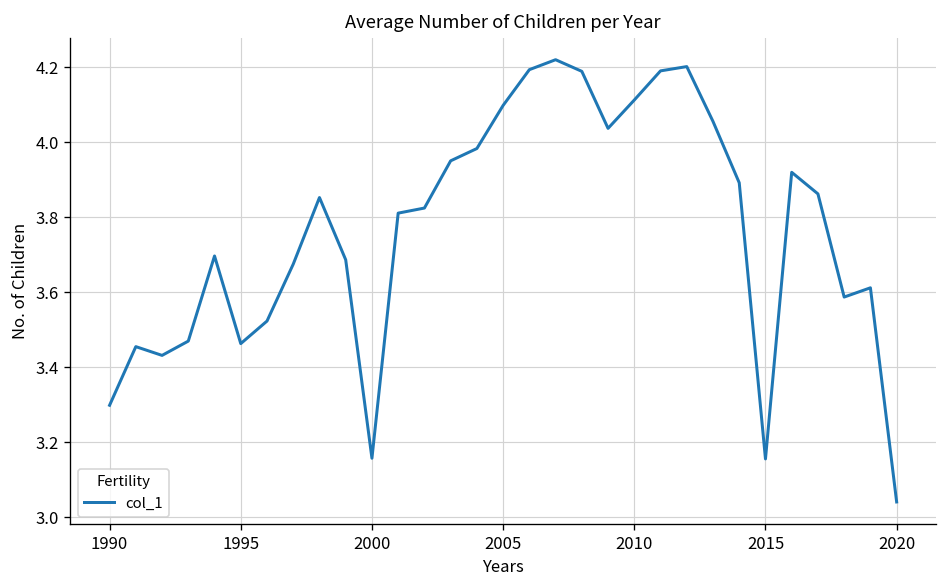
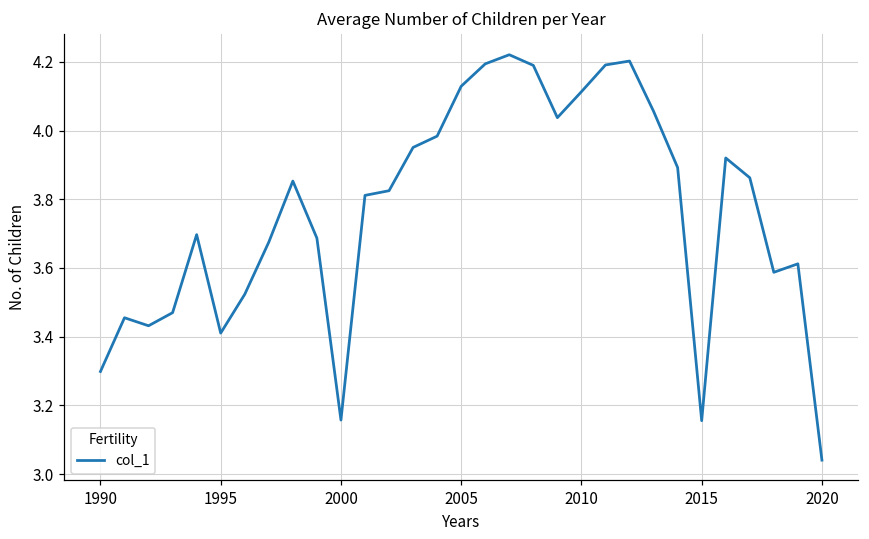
1995: 3.46 -> 3.41
2005: 4.10 -> 4.13
